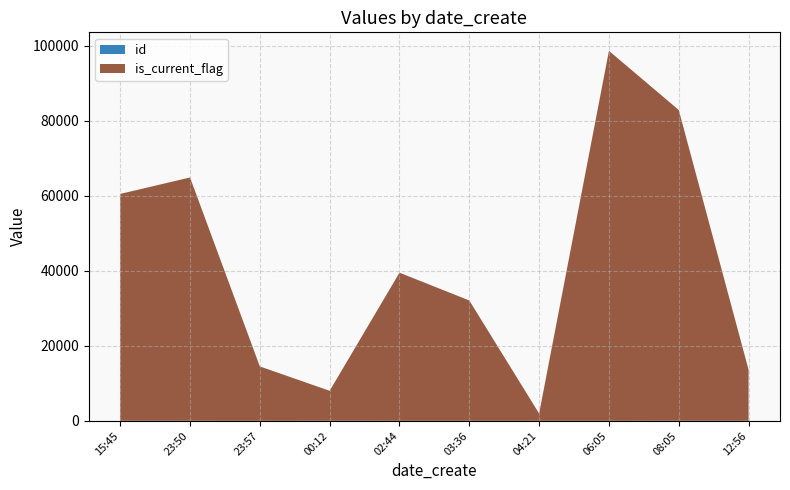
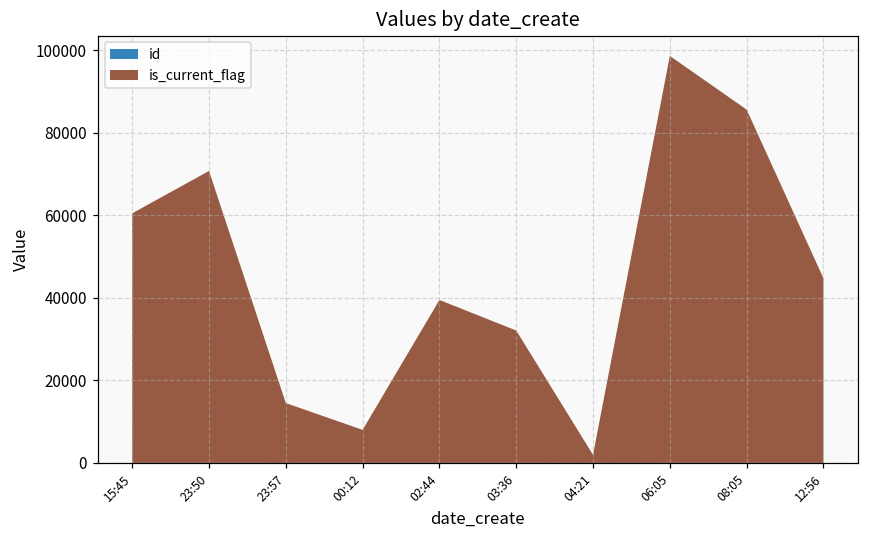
is_current_flag, 23:50: 65000 -> 71000
is_current_flag, 08:05: 83000 -> 86000
is_current_flag, 12:56: 14000 -> 45000
